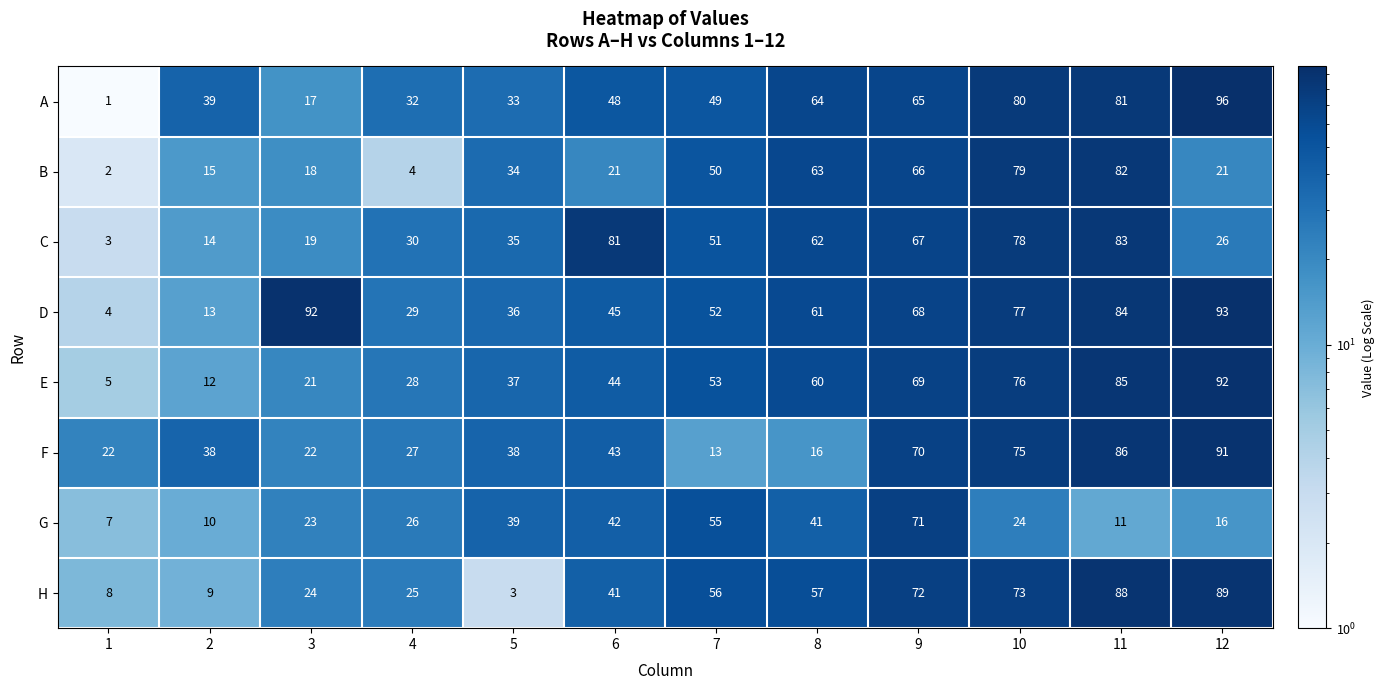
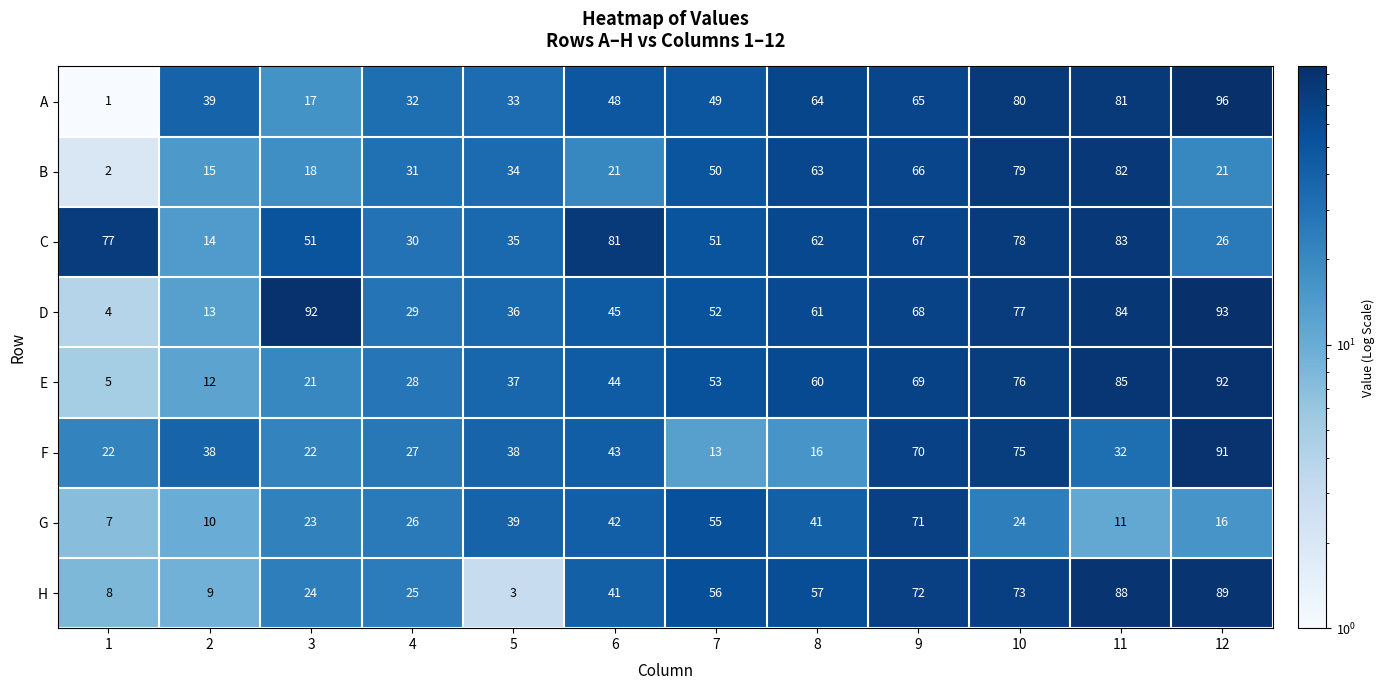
B, 4: 4 -> 31
C, 1: 3 -> 77
C, 3: 19 -> 51
F, 11: 86 -> 32
